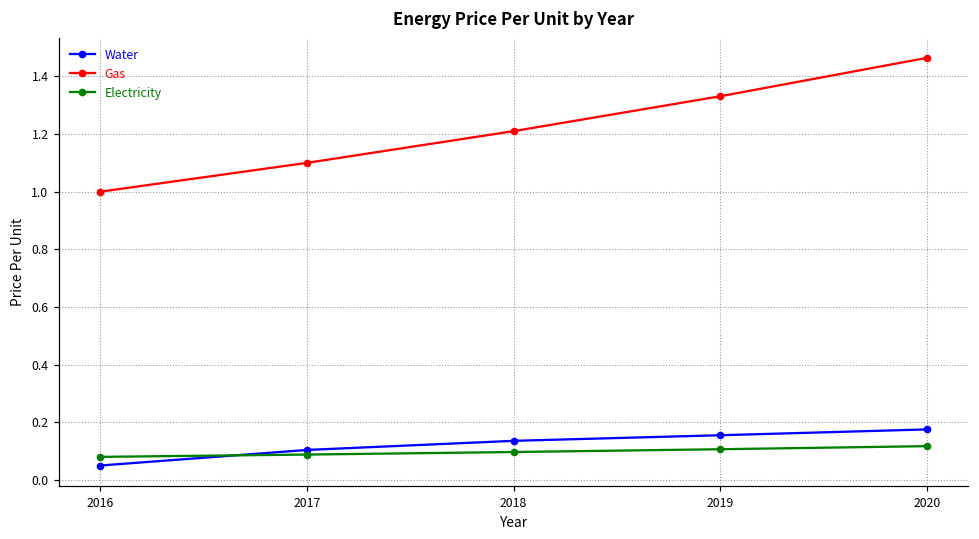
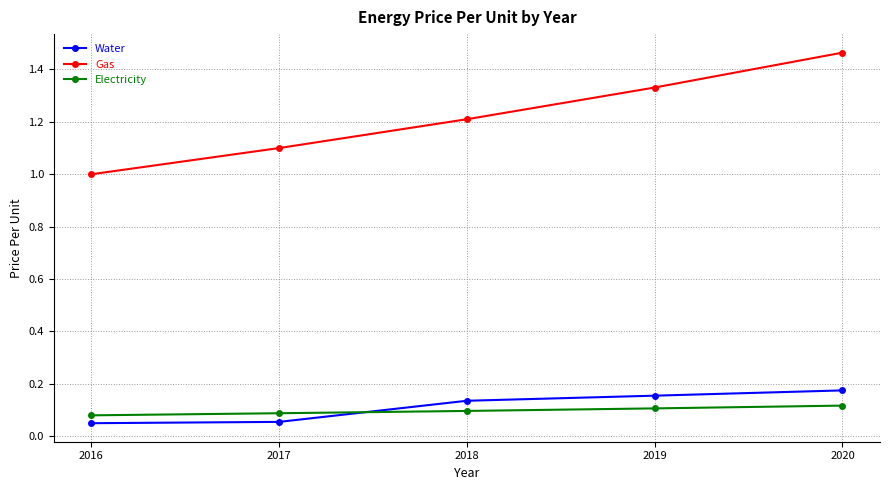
Water, 2017: 0.10 -> 0.06
